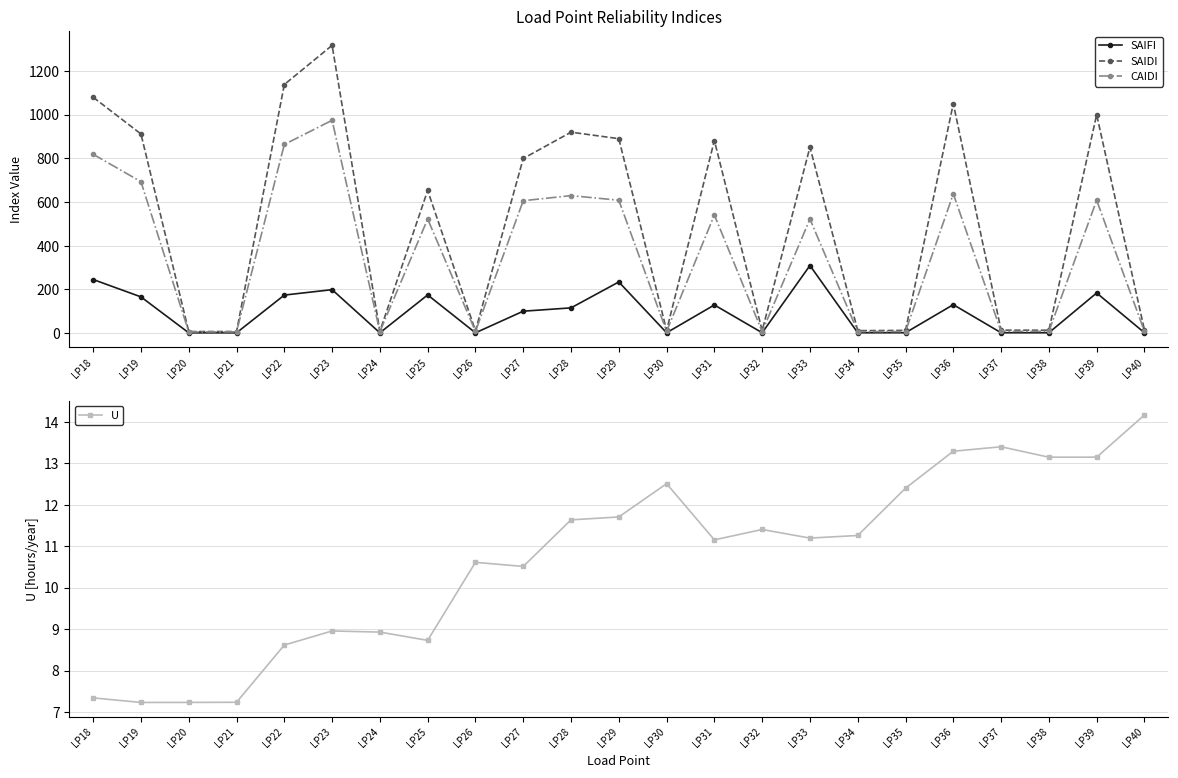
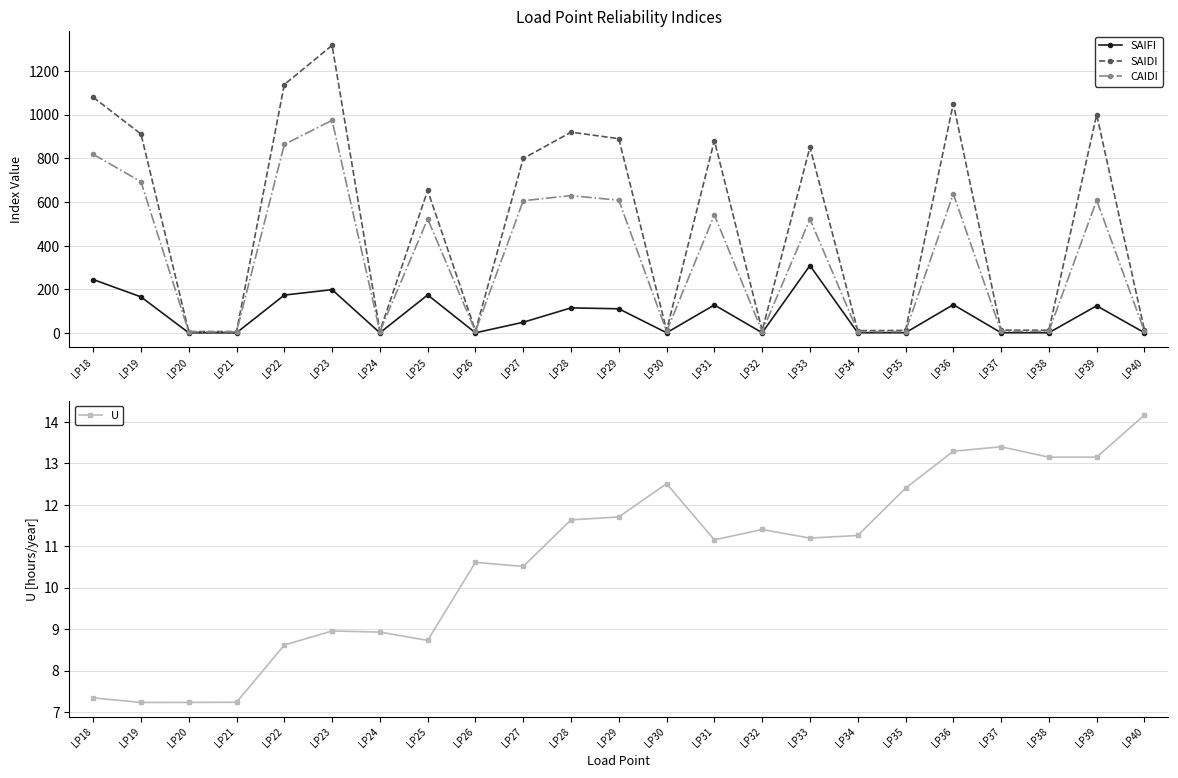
Load Point Reliability Indices, SAIFI, LP27: 100 -> 50
Load Point Reliability Indices, SAIFI, LP29: 230 -> 110
Load Point Reliability Indices, SAIFI, LP39: 180 -> 120
